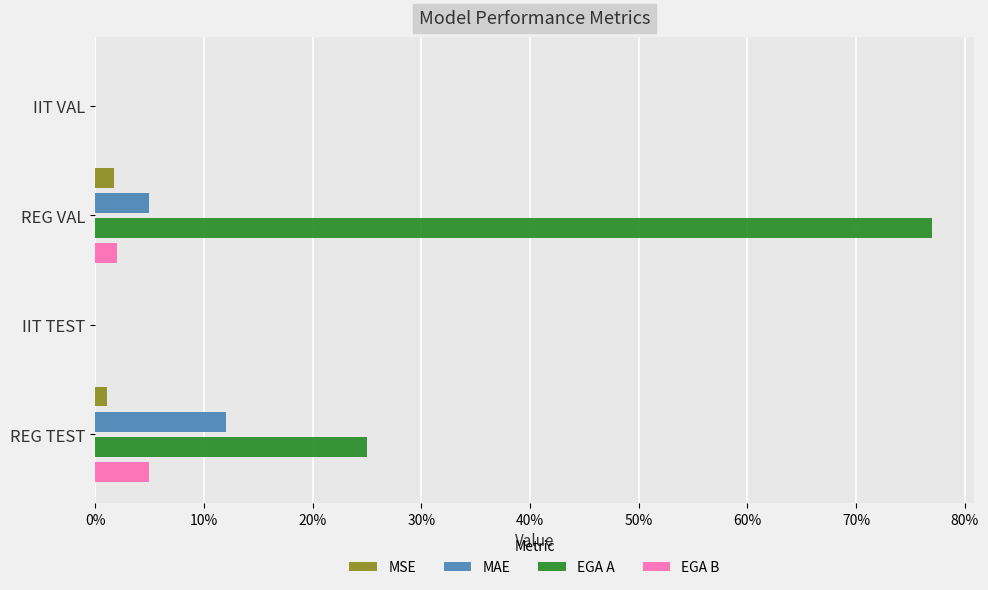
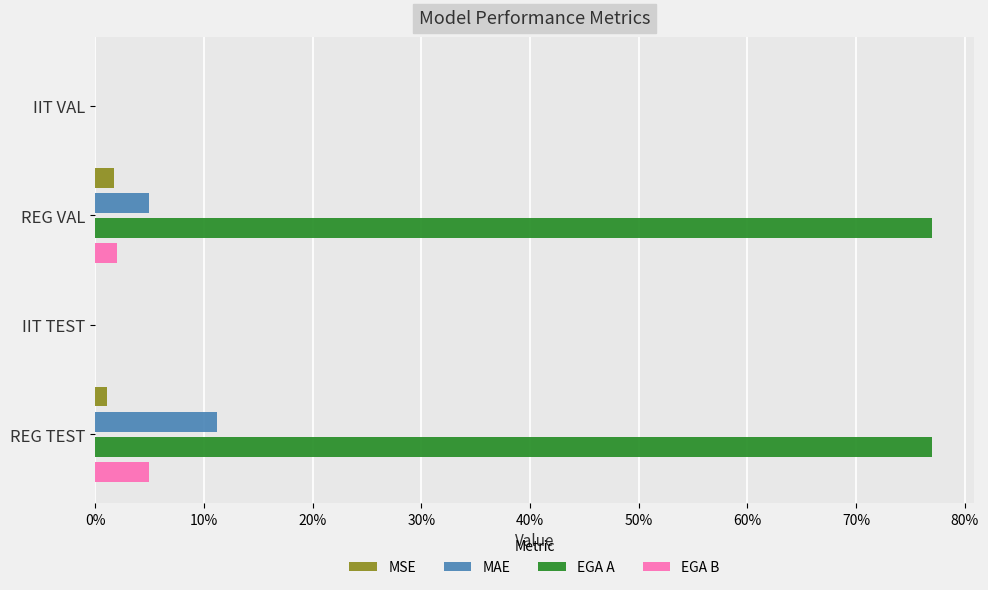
MAE, REG TEST: 12.1% -> 11.2%
EGA A, REG TEST: 25.0% -> 77.0%
